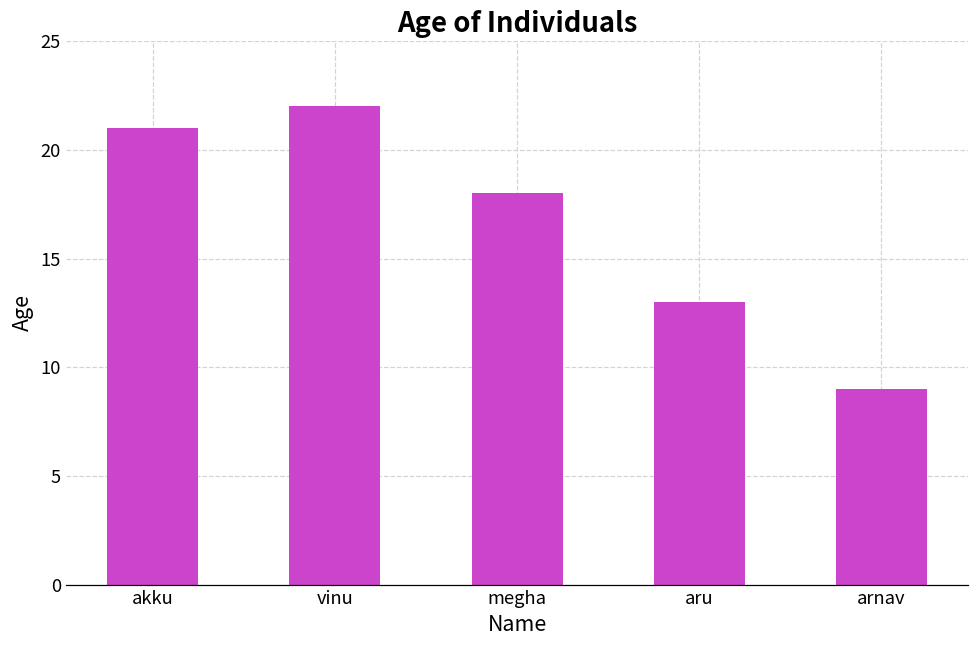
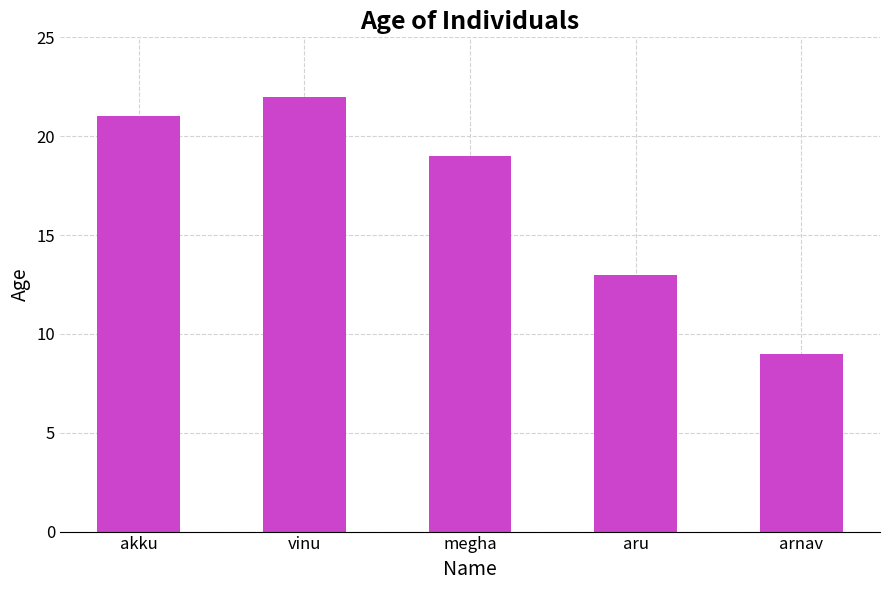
megha: 18 -> 19
